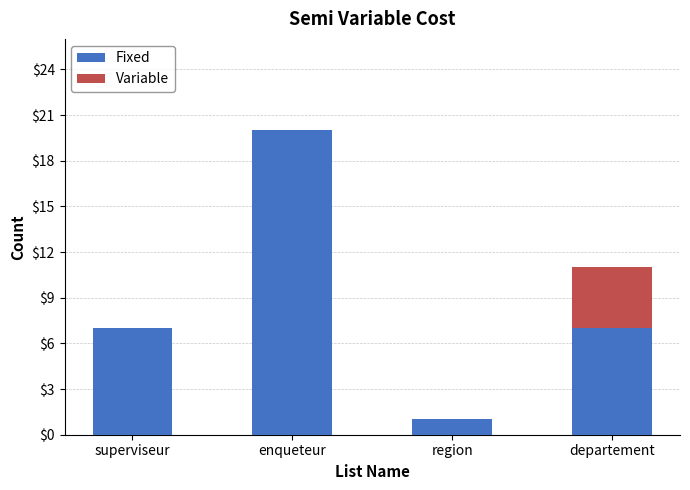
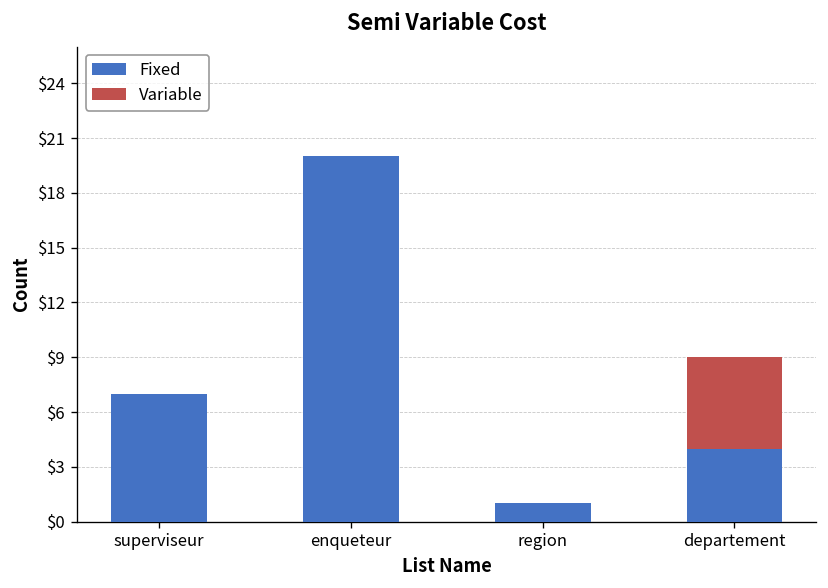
Fixed, departement: $7 -> $4
Variable, departement: $4 -> $5
